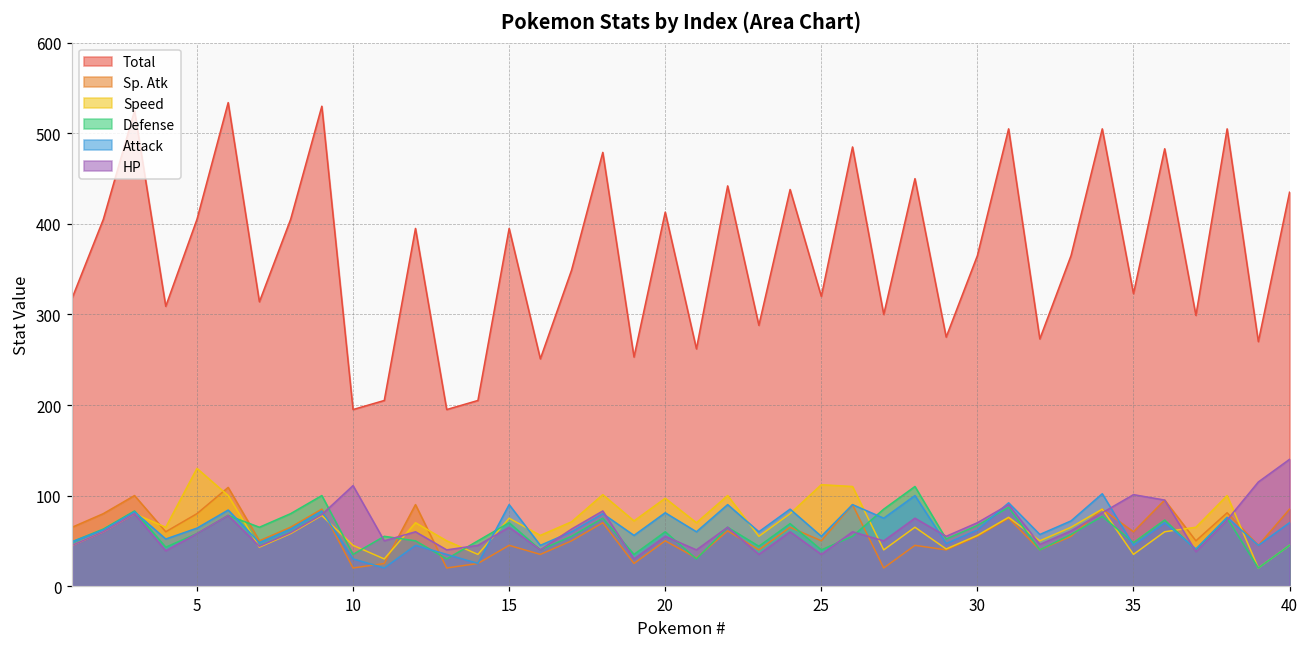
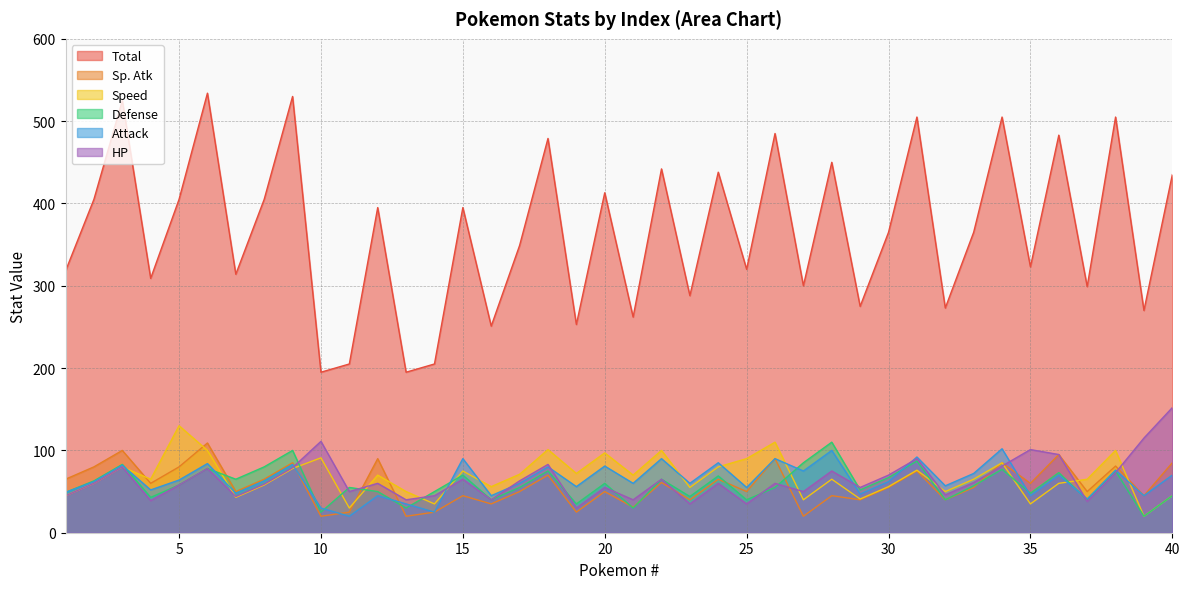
Speed, 10: 50 -> 90
Defense, 10: 40 -> 30
Speed, 25: 110 -> 90
HP, 40: 140 -> 150
